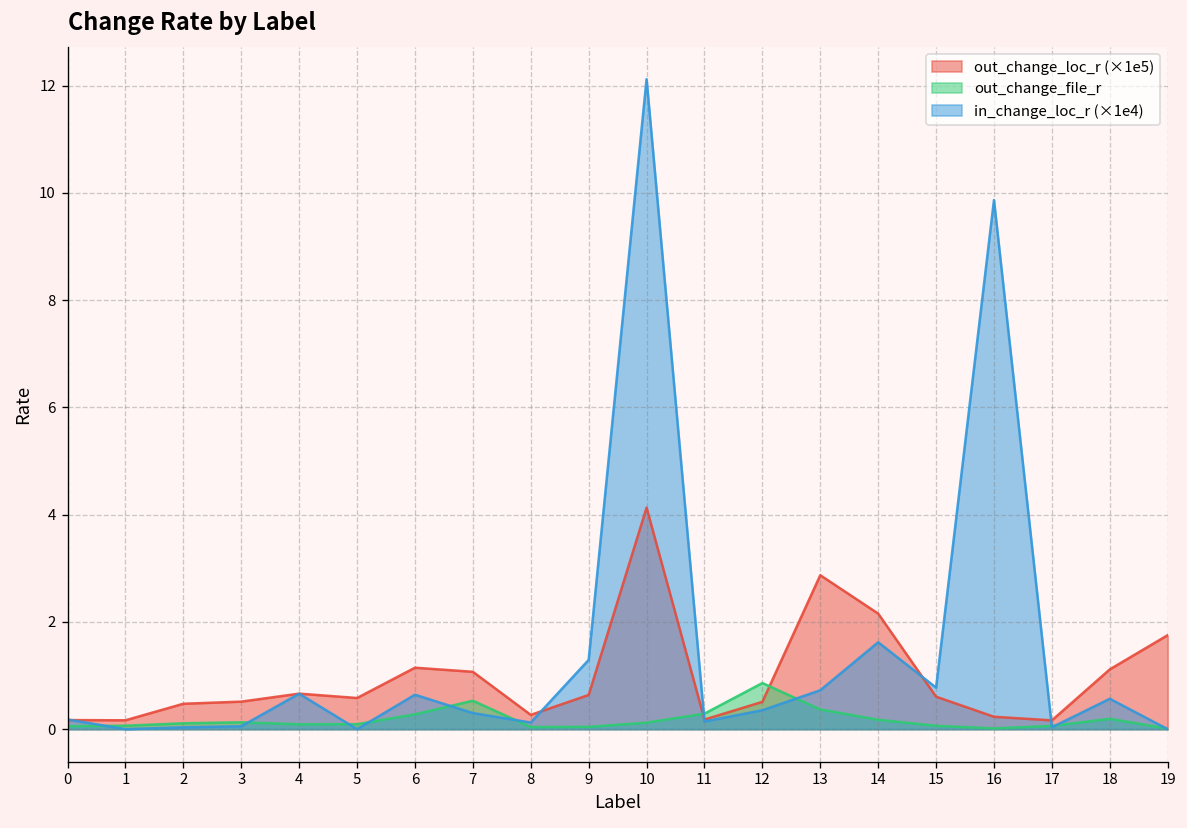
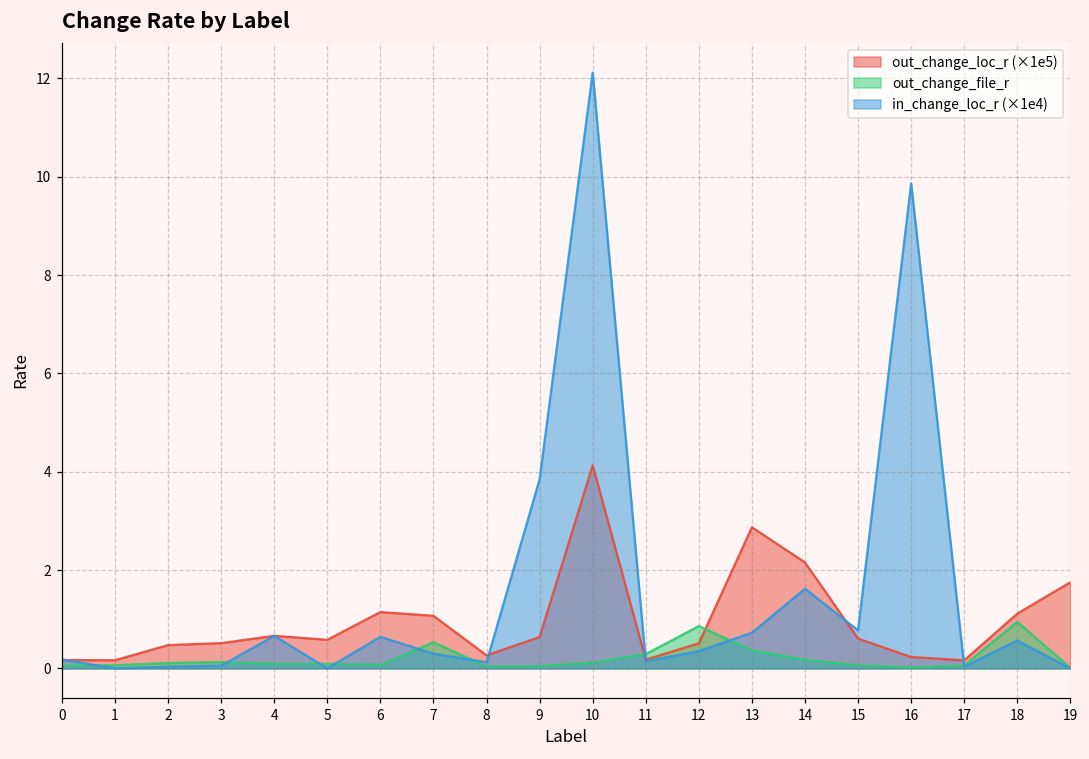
out_change_file_r, 6: 0.3 -> 0.1
in_change_loc_r (×1e4), 9: 1.3 -> 3.8
out_change_file_r, 18: 0.2 -> 0.9
